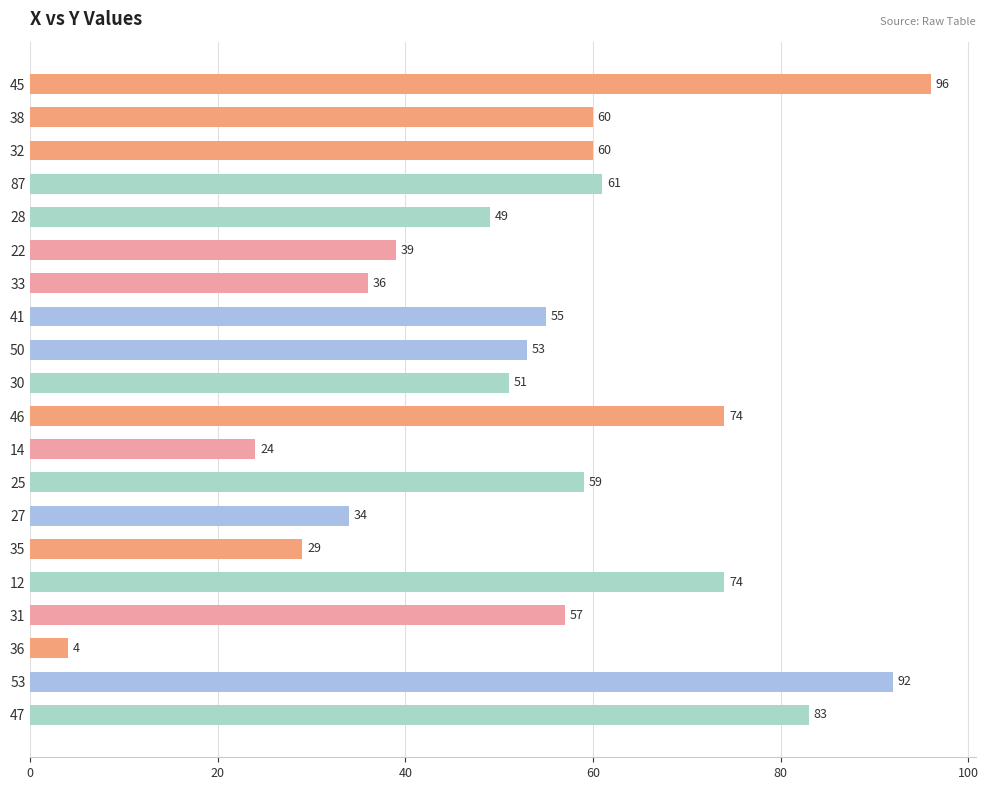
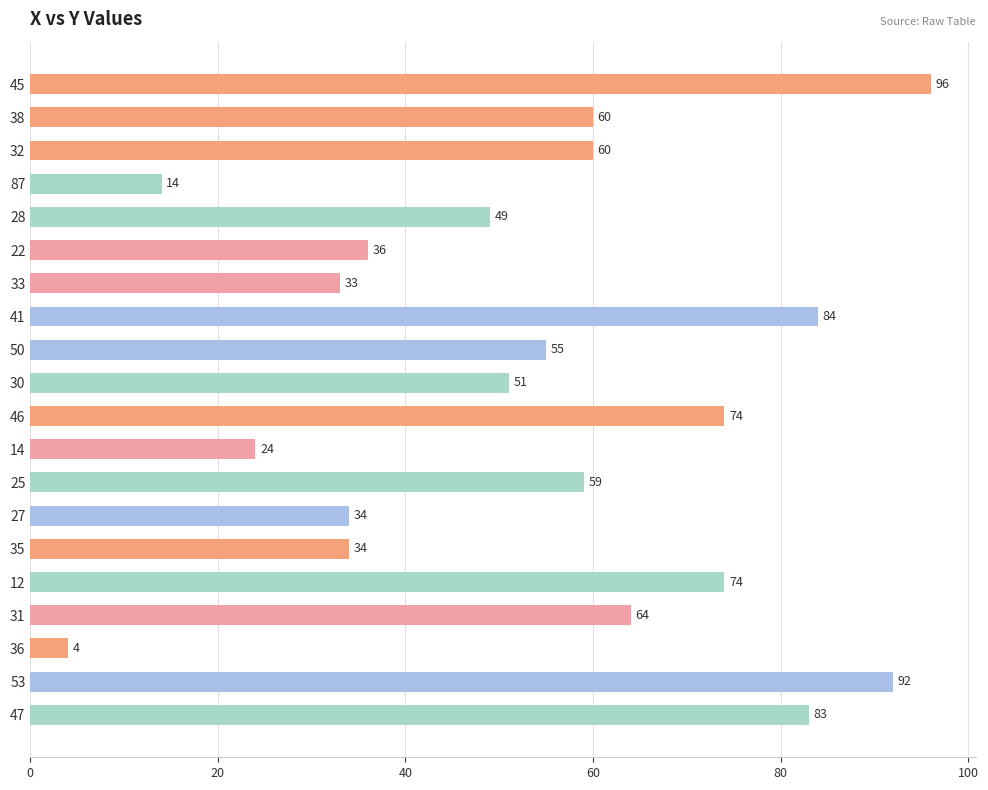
87: 61 -> 14
22: 39 -> 36
33: 36 -> 33
41: 55 -> 84
50: 53 -> 55
35: 29 -> 34
31: 57 -> 64
